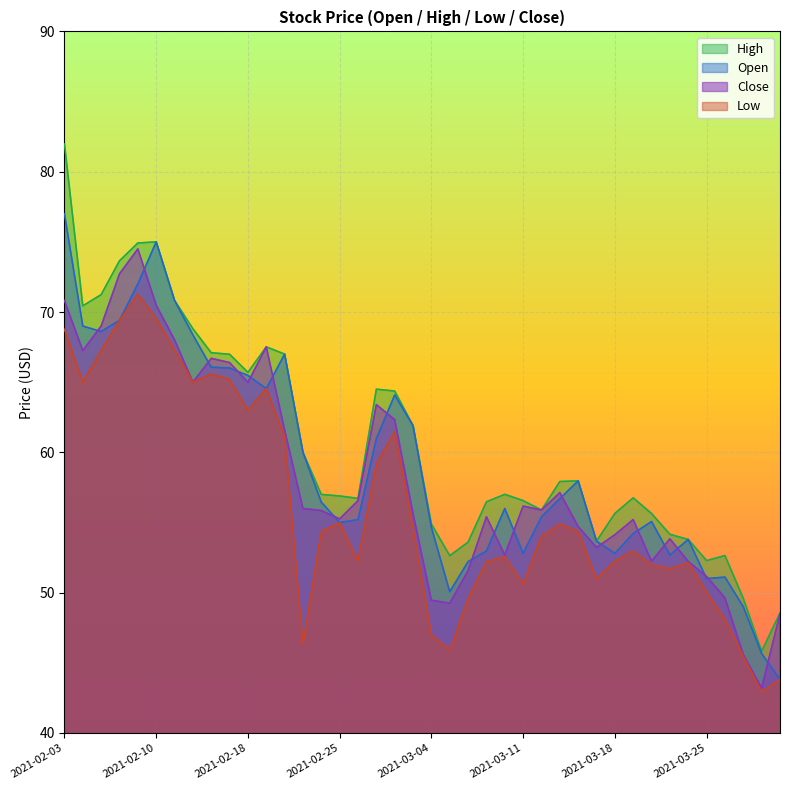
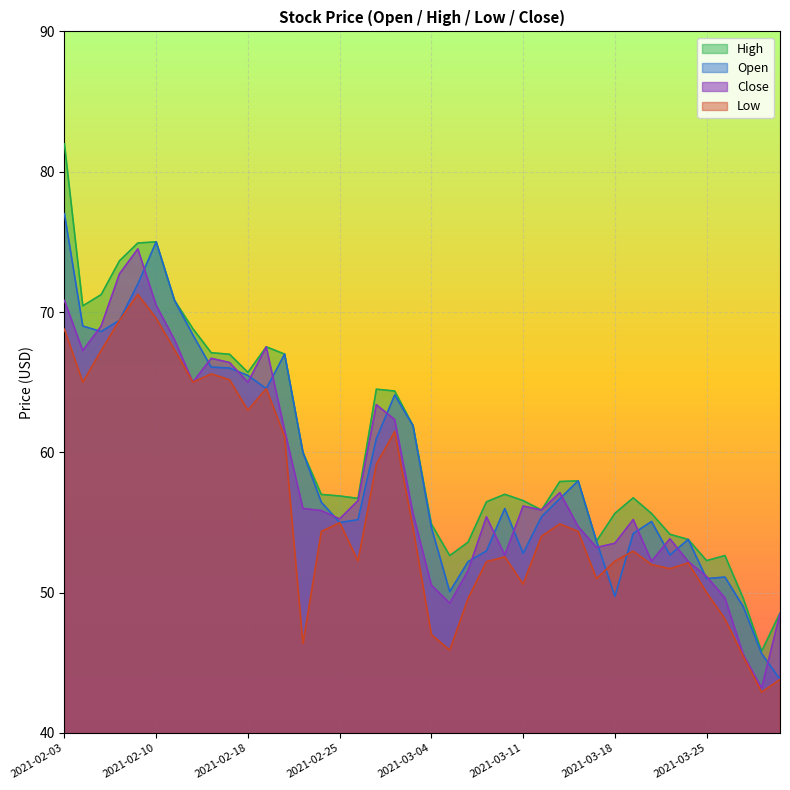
Close, 2021-03-04: 49.5 -> 50.5
Open, 2021-03-18: 52.8 -> 49.7
Close, 2021-03-18: 54.1 -> 53.5
